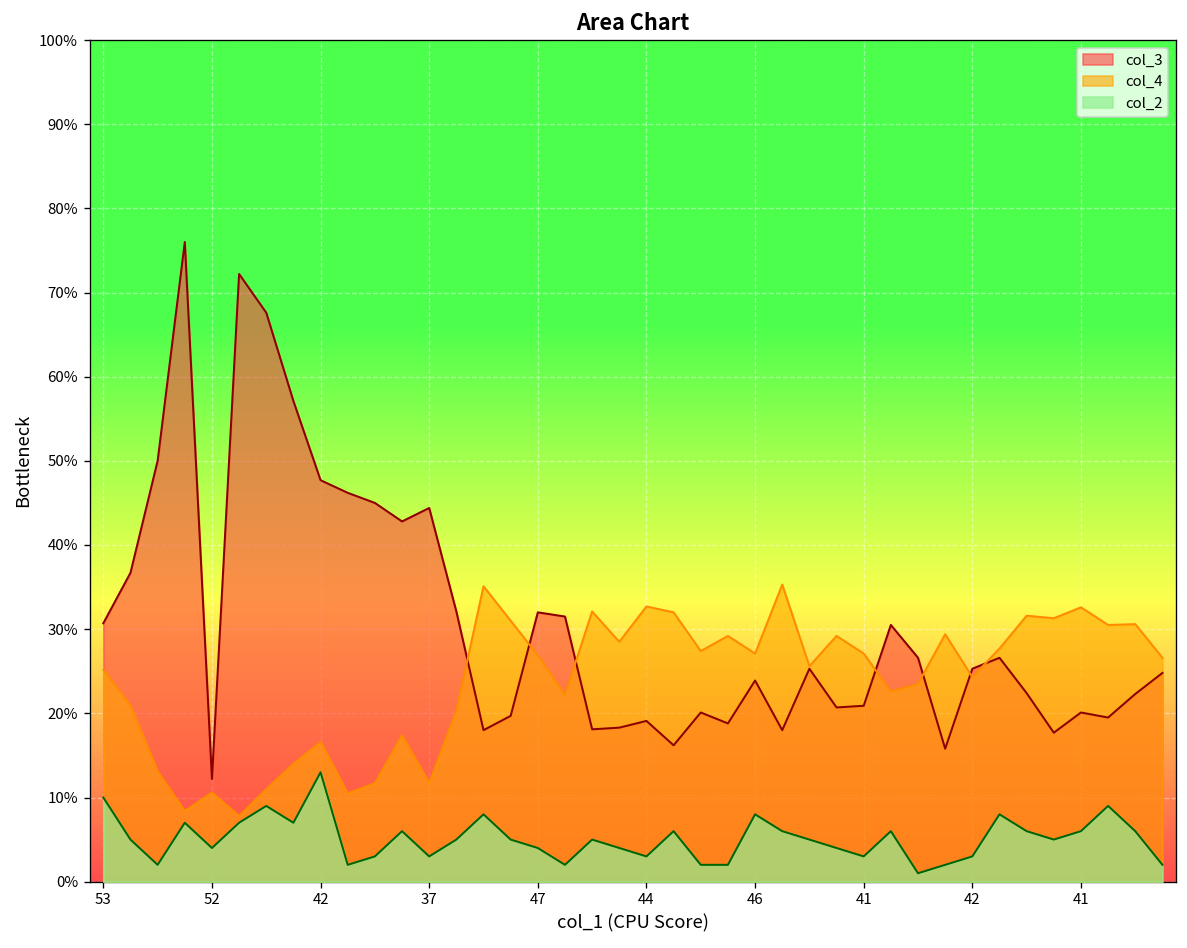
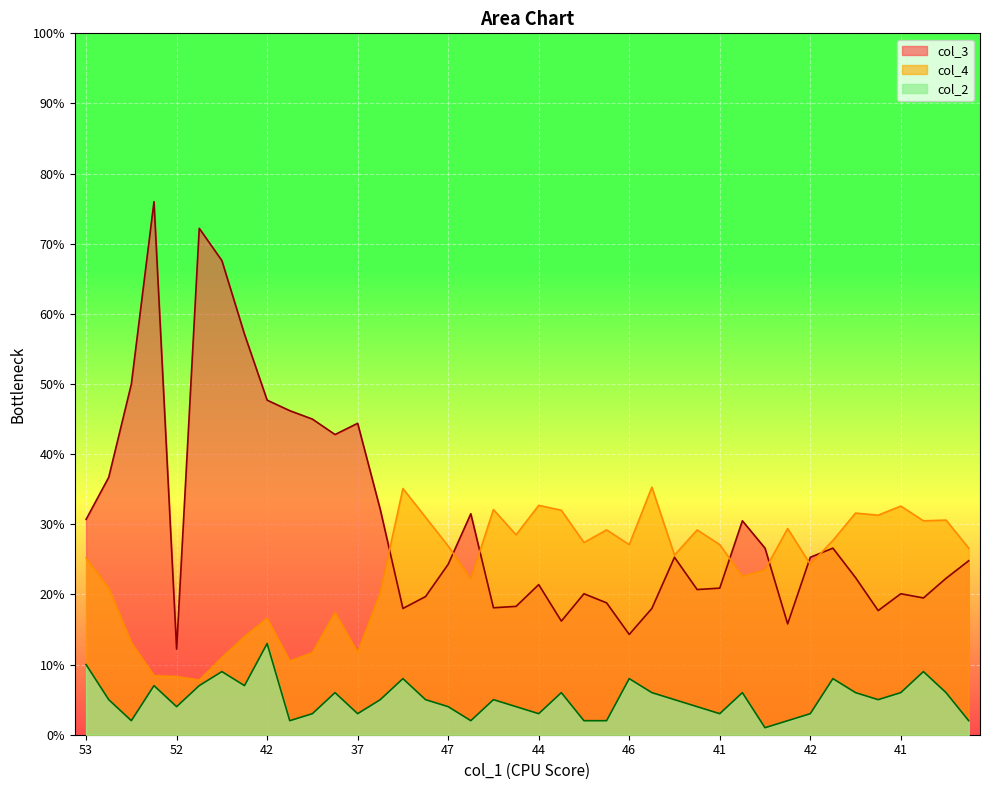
col_4, 52: 11% -> 8%
col_3, 47: 32% -> 24%
col_3, 44: 19% -> 21%
col_3, 46: 24% -> 14%
